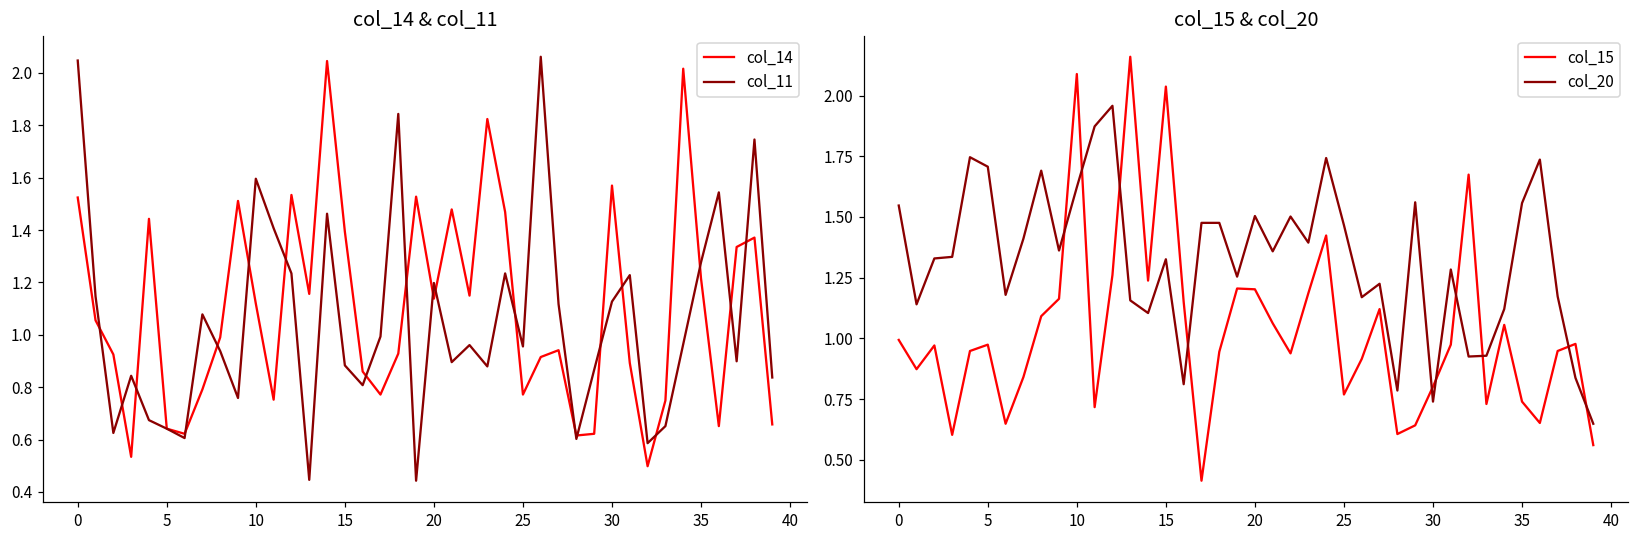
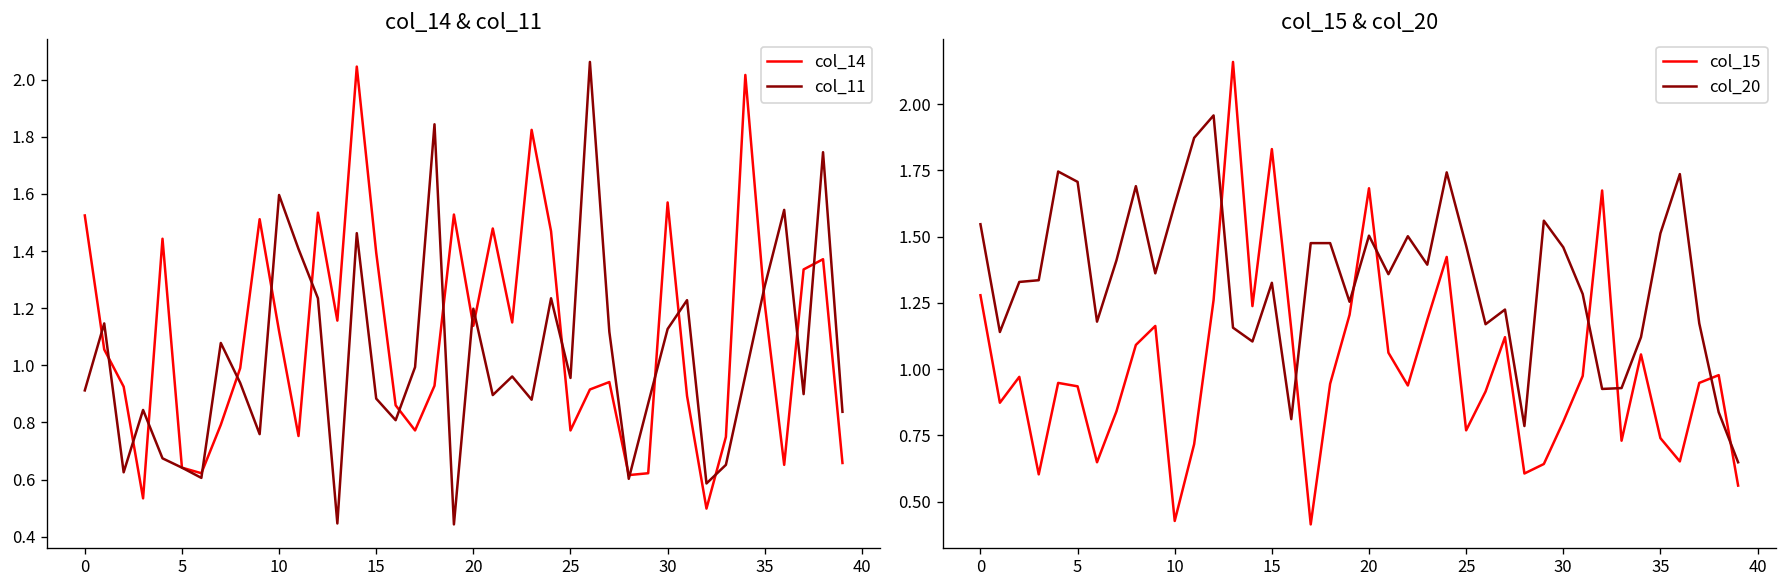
col_14 & col_11, col_11, 0: 2.05 -> 0.91
col_15 & col_20, col_15, 0: 0.99 -> 1.28
col_15 & col_20, col_15, 5: 0.97 -> 0.93
col_15 & col_20, col_15, 10: 2.09 -> 0.43
col_15 & col_20, col_15, 15: 2.04 -> 1.83
col_15 & col_20, col_15, 20: 1.20 -> 1.68
col_15 & col_20, col_20, 30: 0.74 -> 1.46
col_15 & col_20, col_20, 35: 1.56 -> 1.51
